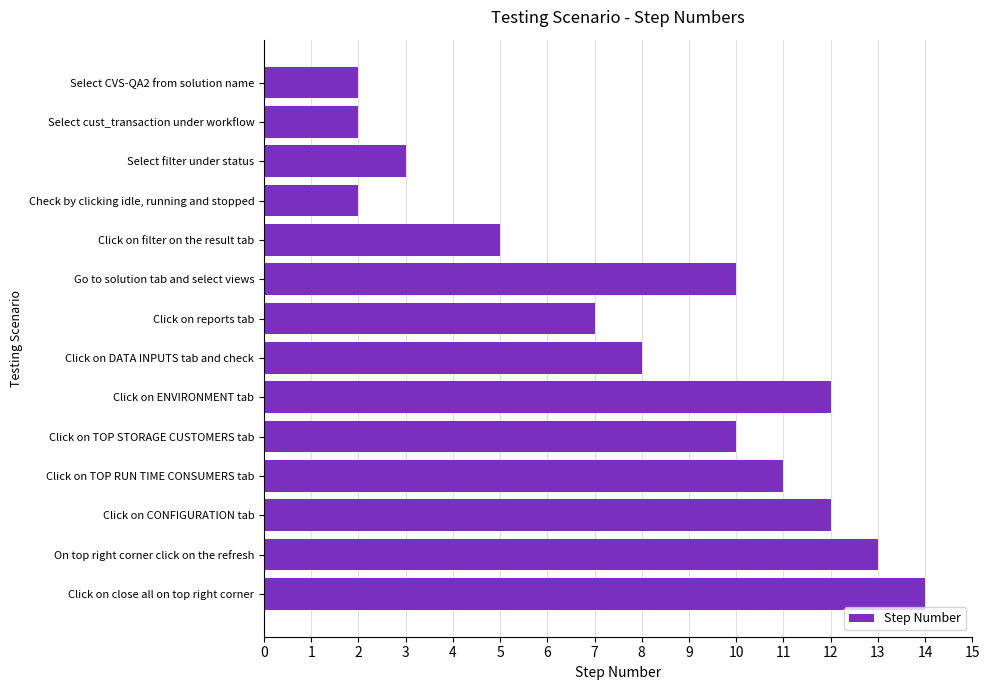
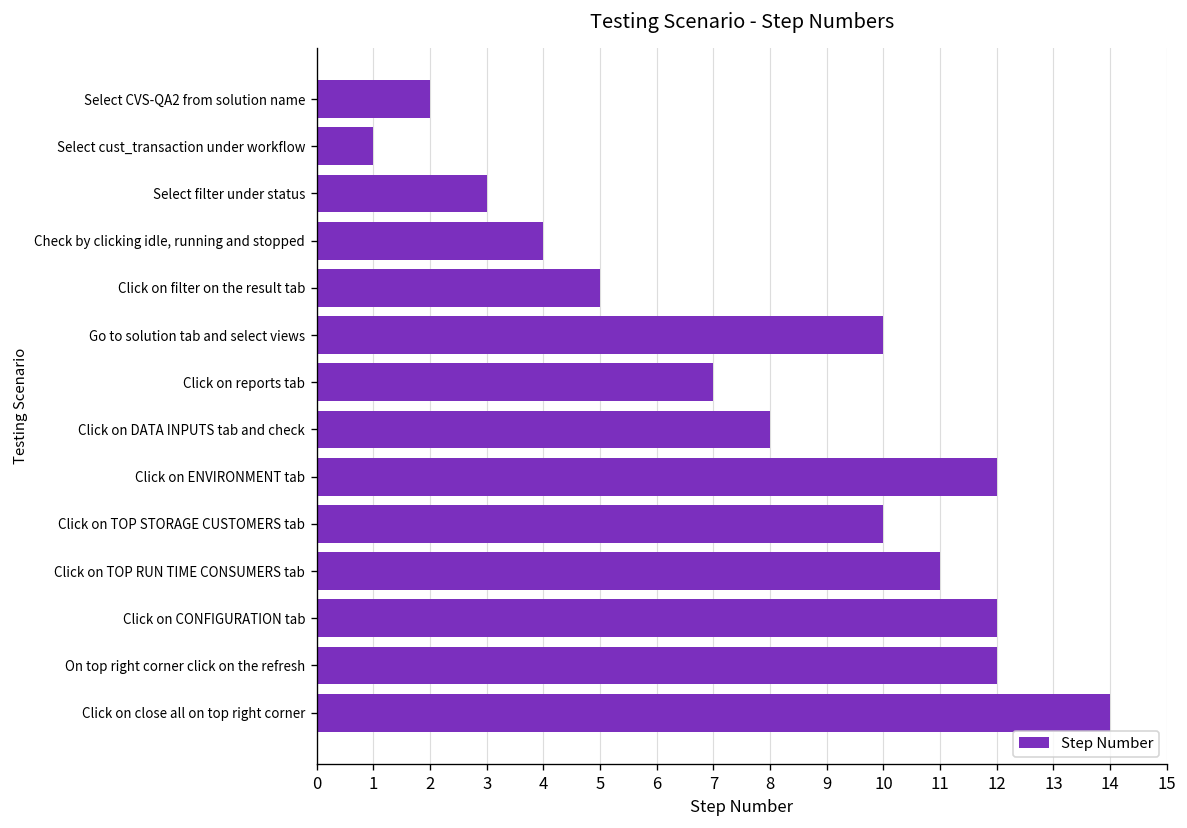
Select cust_transaction under workflow: 2 -> 1
Check by clicking idle, running and stopped: 2 -> 4
On top right corner click on the refresh: 13 -> 12
